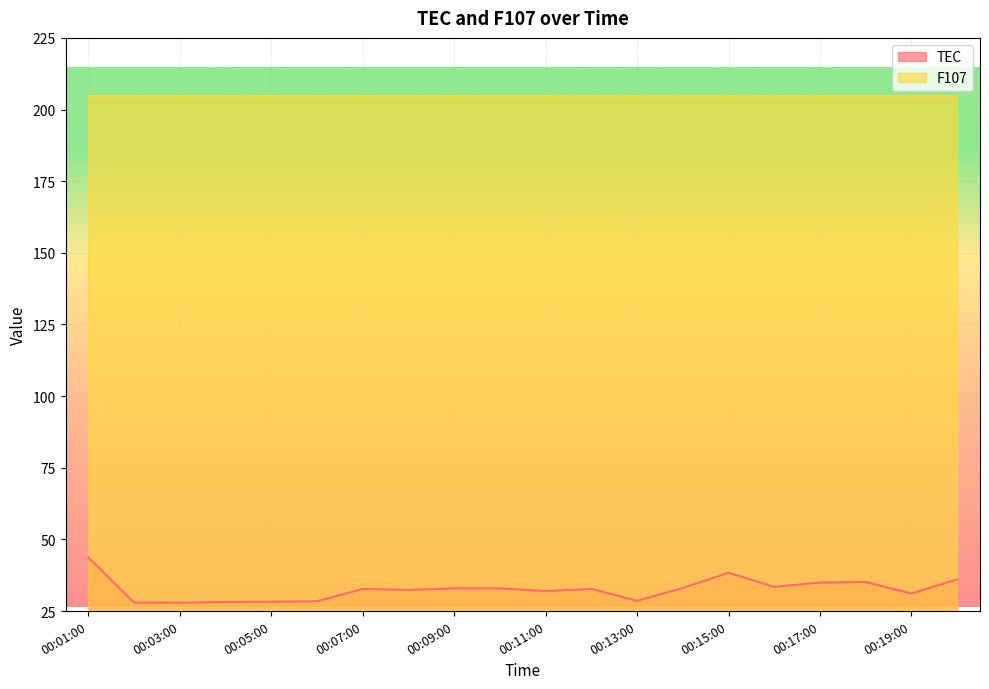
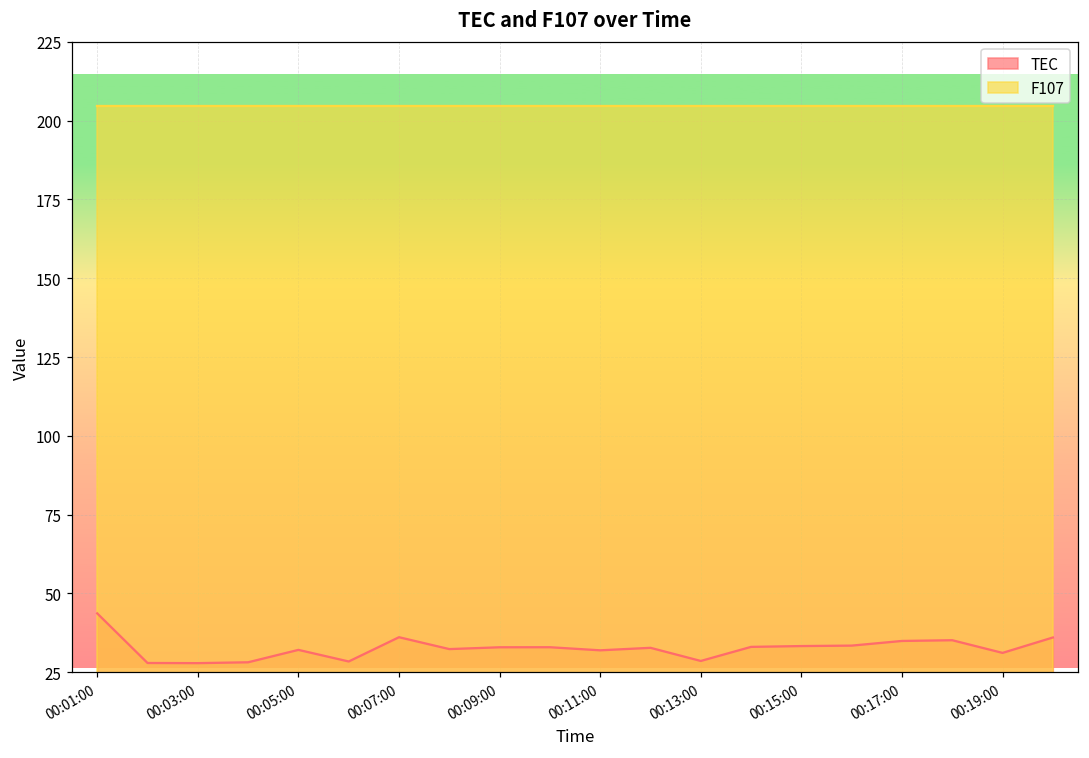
TEC, 00:05:00: 28 -> 32
TEC, 00:07:00: 33 -> 36
TEC, 00:15:00: 38 -> 33
